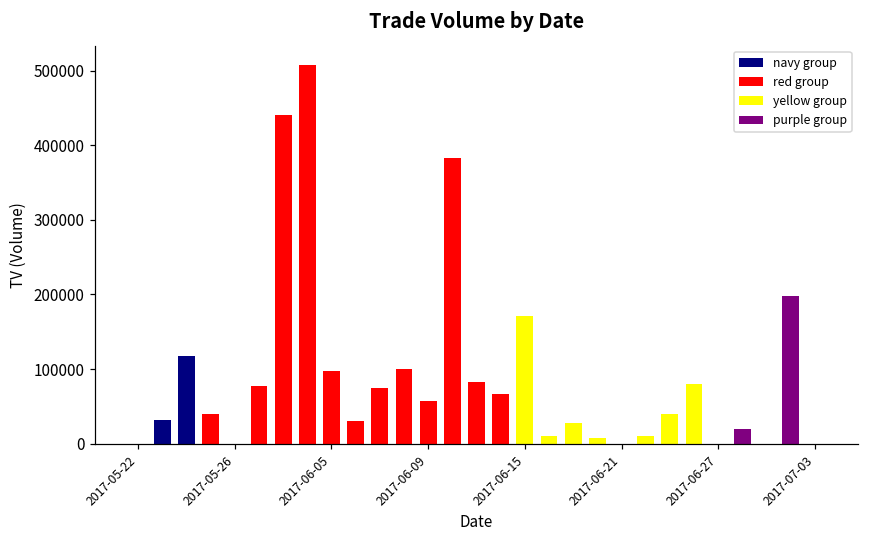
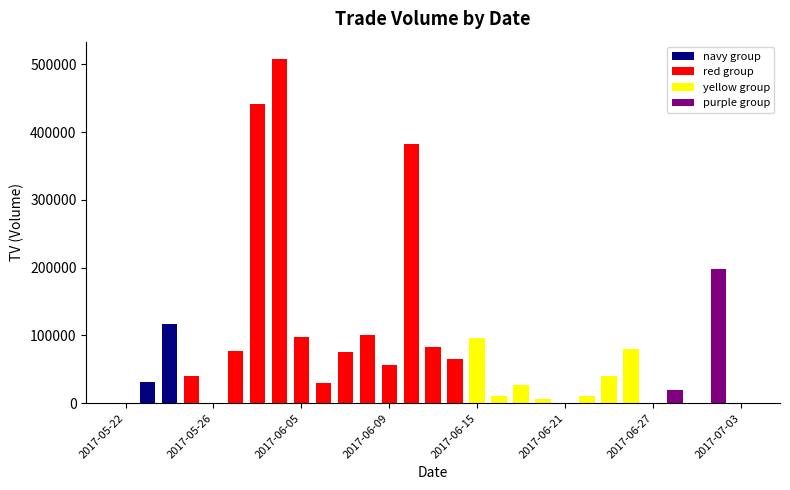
2017-06-15: 170000 -> 100000
